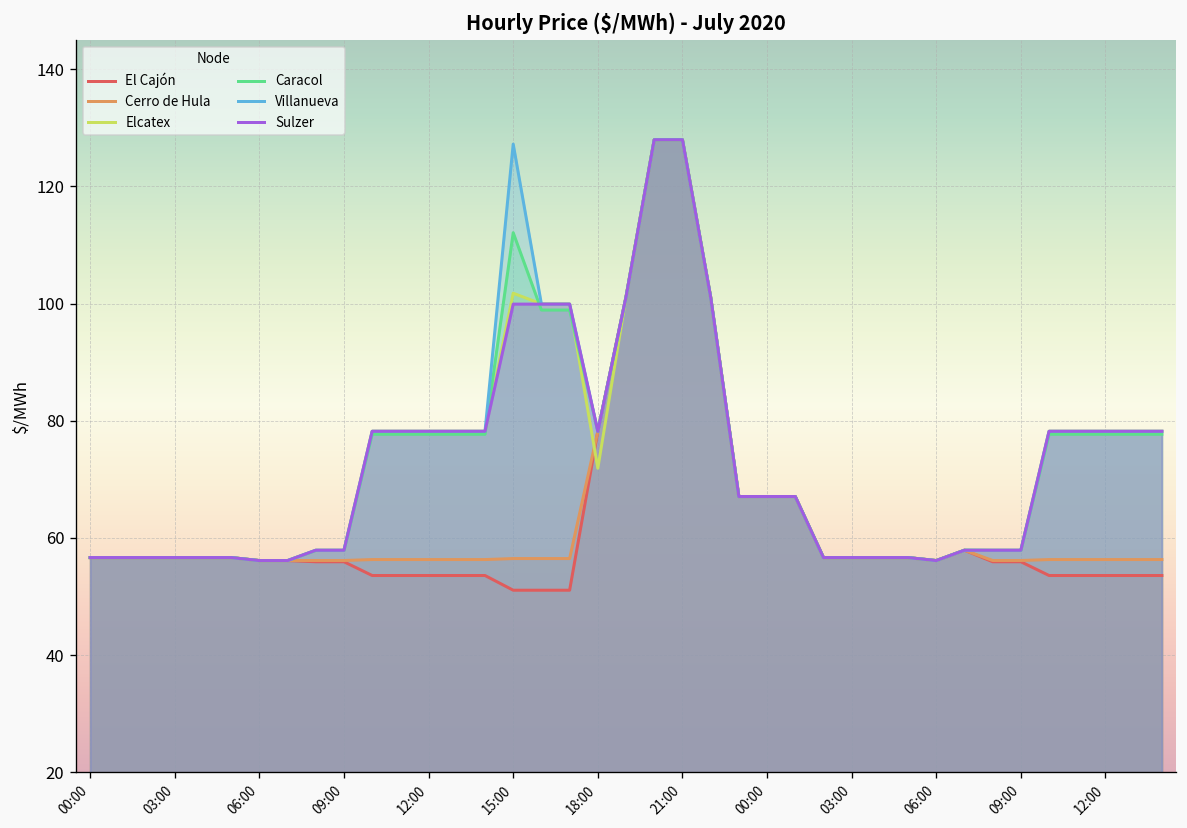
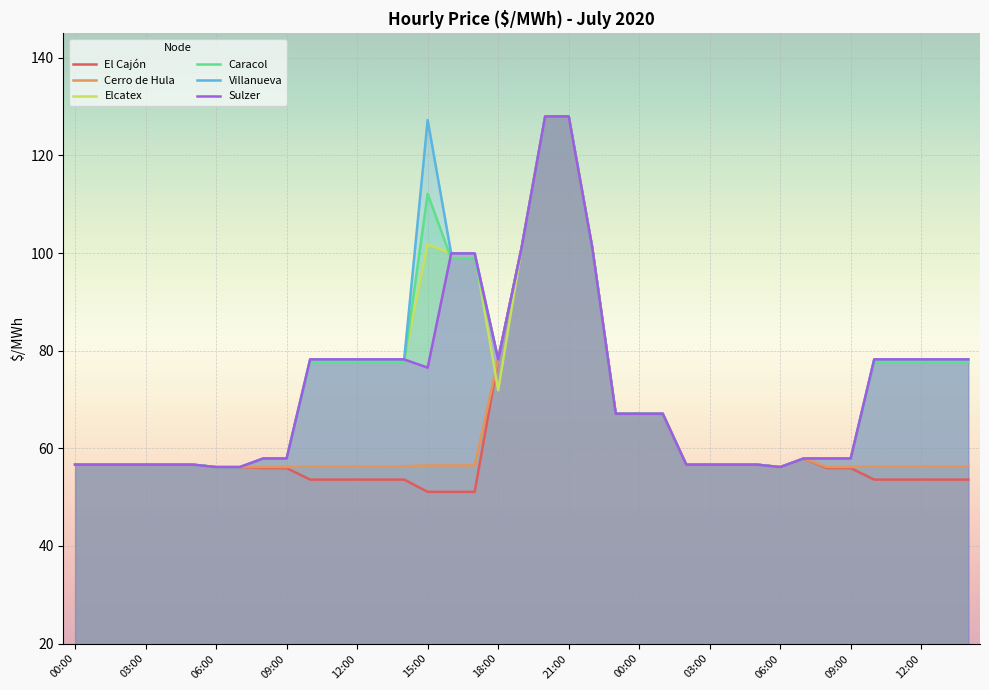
Sulzer, 15:00: 100 -> 77
